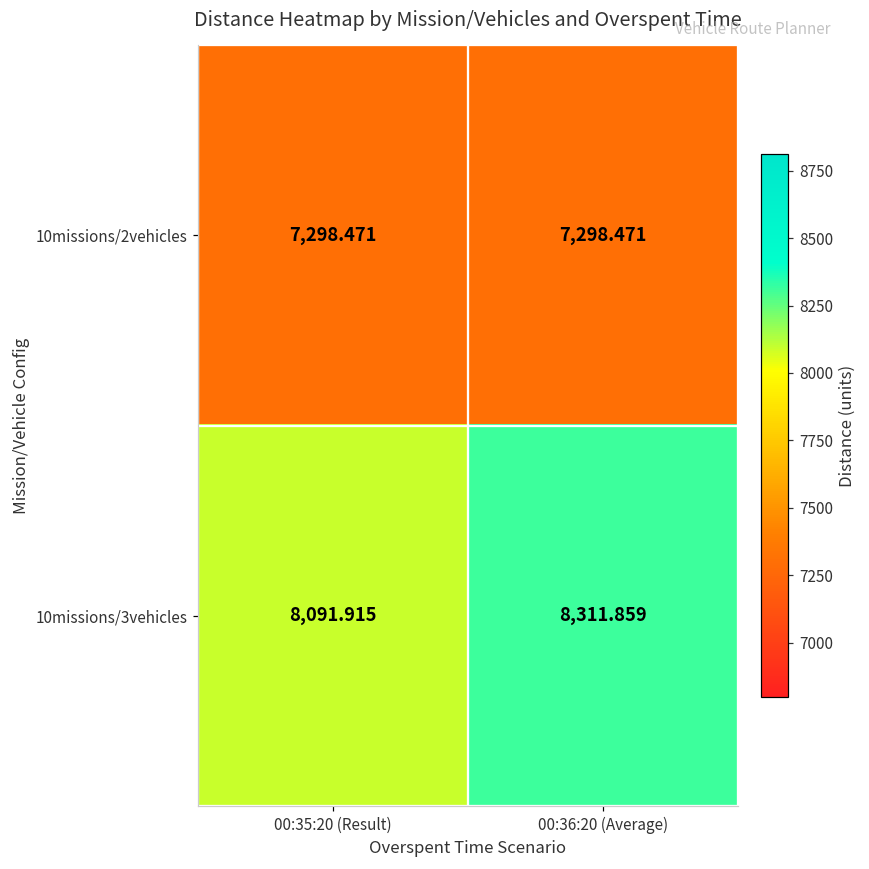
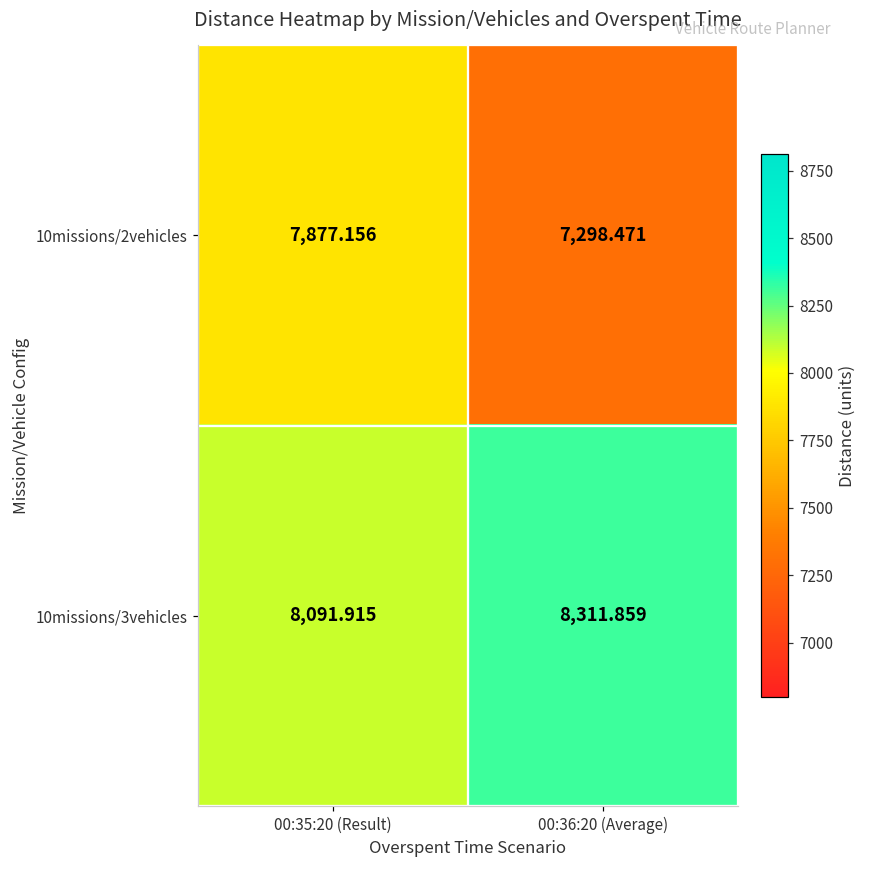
10missions/2vehicles, 00:35:20 (Result): 7,298.471 -> 7,877.156
